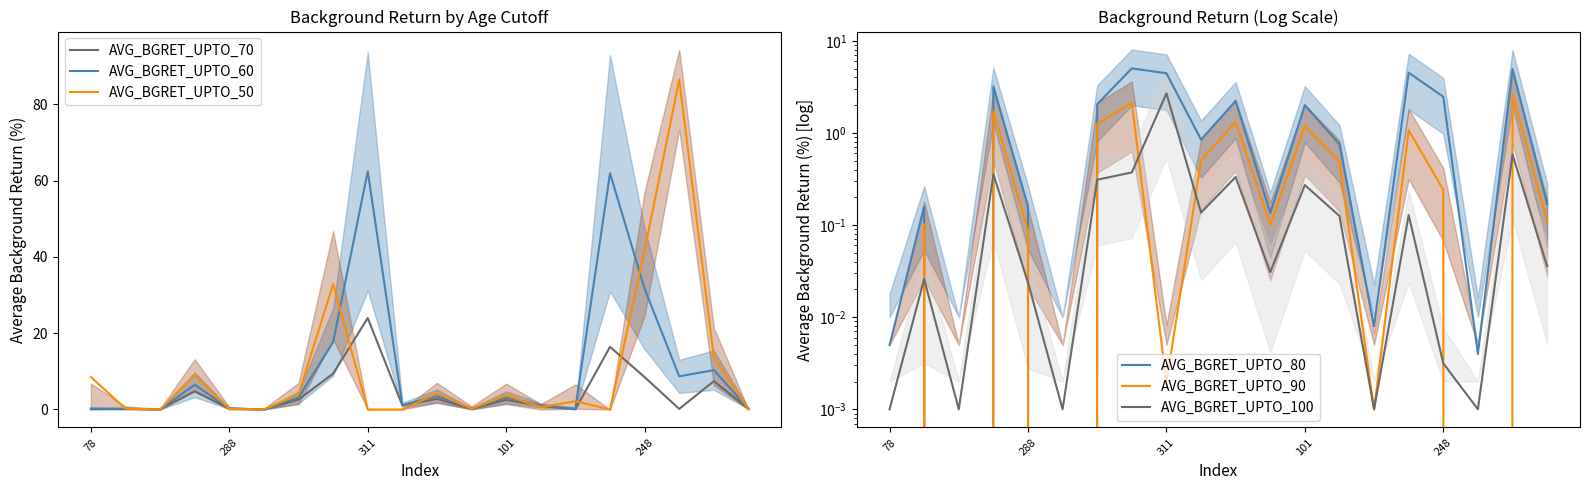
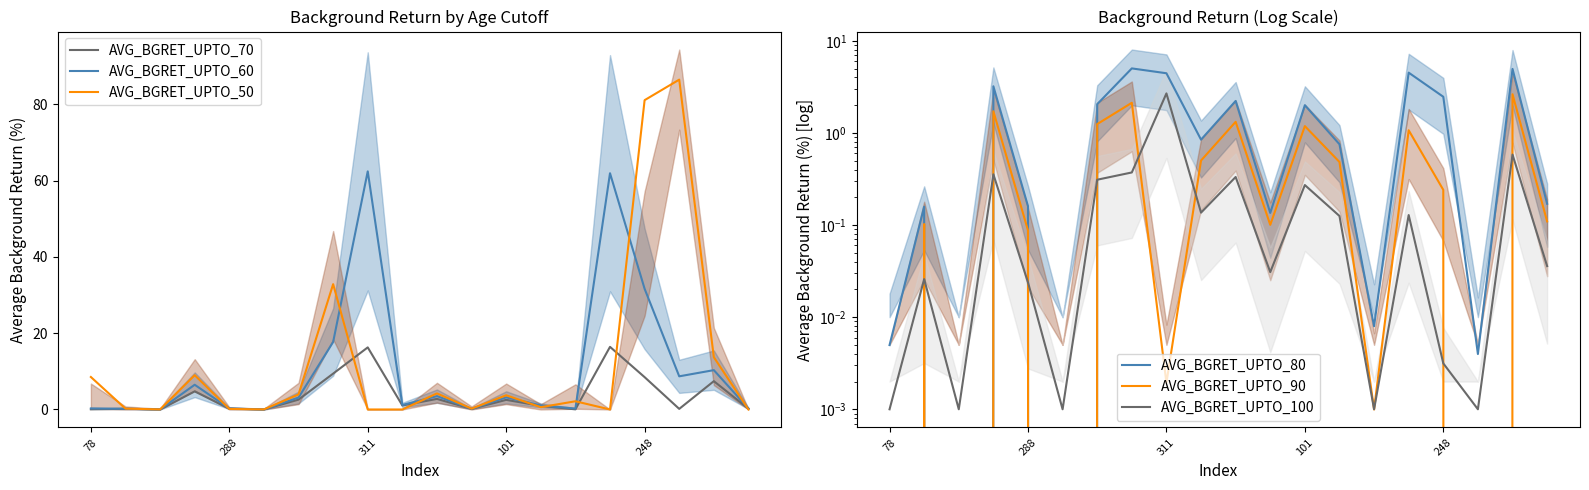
Background Return by Age Cutoff, AVG_BGRET_UPTO_70, 311: 24 -> 16
Background Return by Age Cutoff, AVG_BGRET_UPTO_50, 248: 42 -> 81
